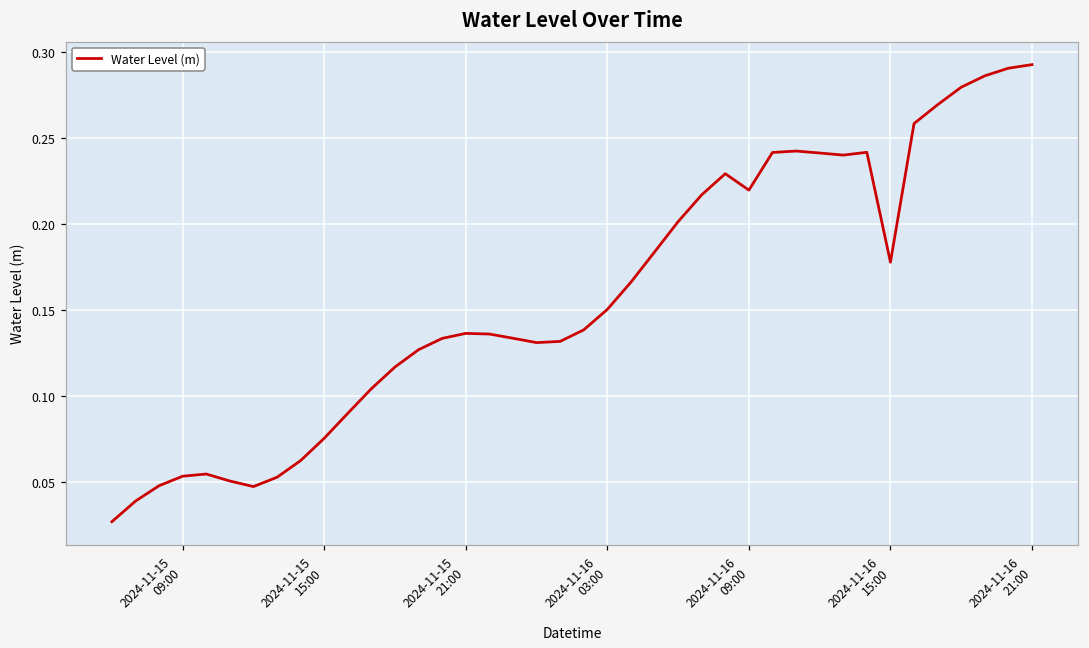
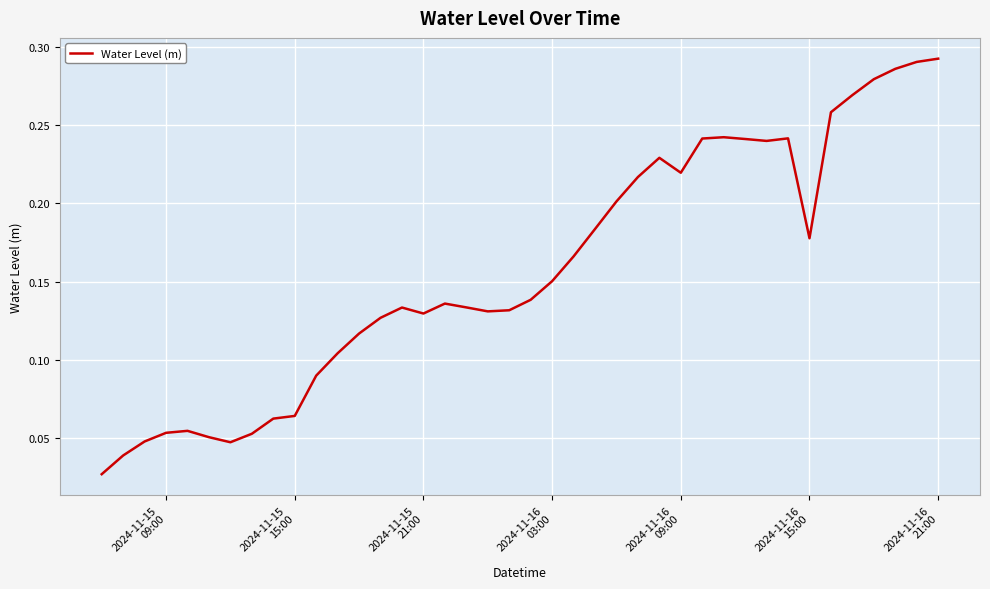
2024-11-15 15:00: 0.075 -> 0.064
2024-11-15 21:00: 0.136 -> 0.130
